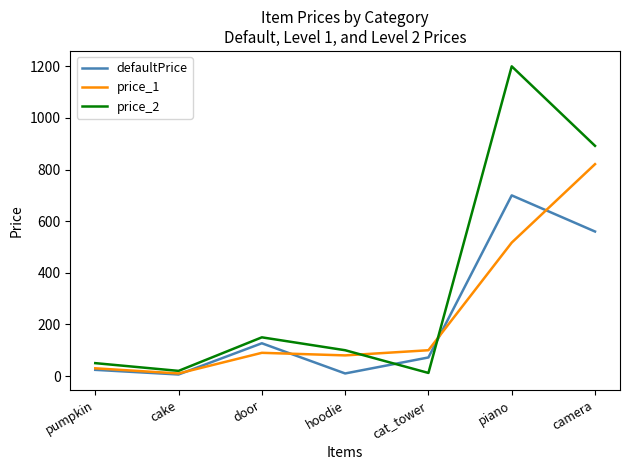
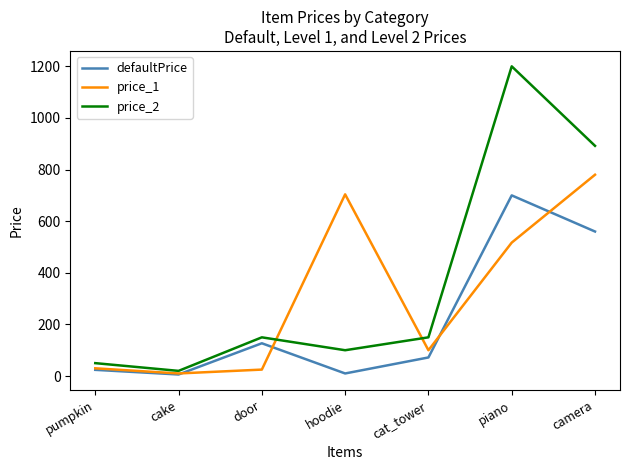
price_1, door: 90 -> 30
price_1, hoodie: 80 -> 700
price_2, cat_tower: 10 -> 150
price_1, camera: 820 -> 780
